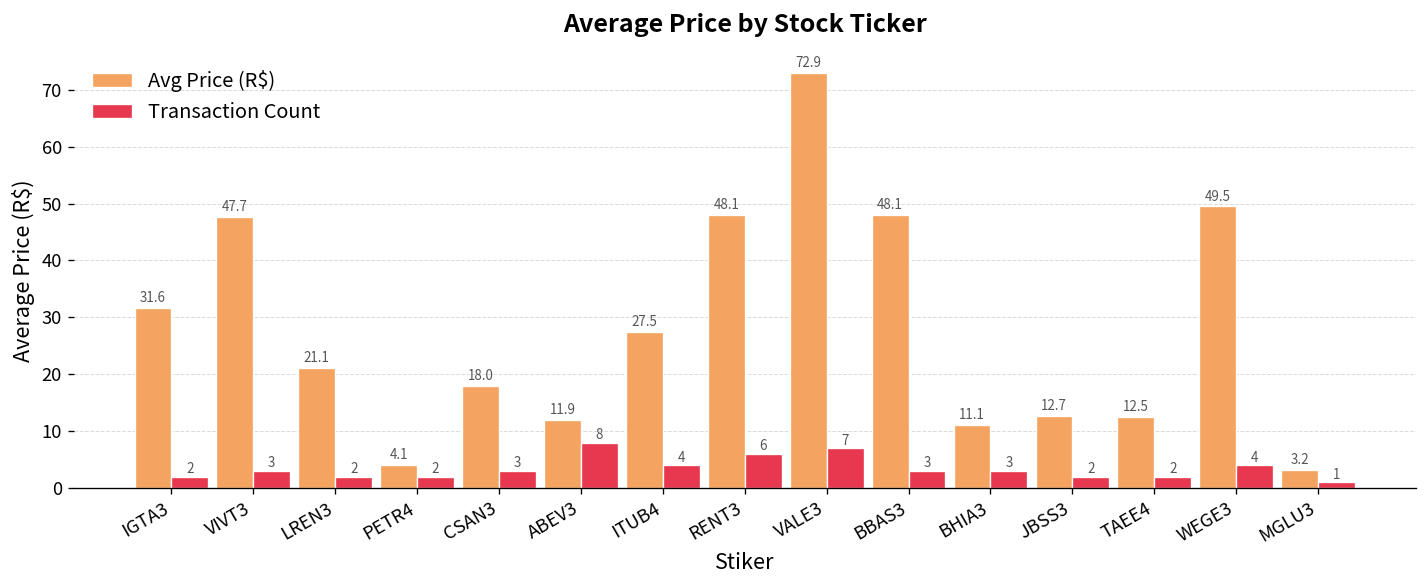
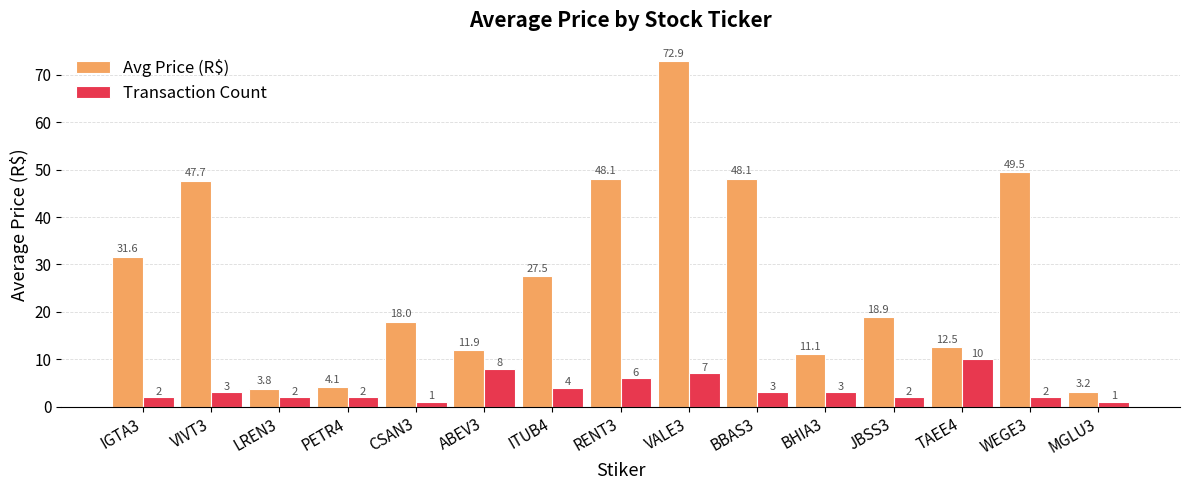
Avg Price (R$), LREN3: 21.1 -> 3.8
Transaction Count, CSAN3: 3 -> 1
Avg Price (R$), JBSS3: 12.7 -> 18.9
Transaction Count, TAEE4: 2 -> 10
Transaction Count, WEGE3: 4 -> 2
